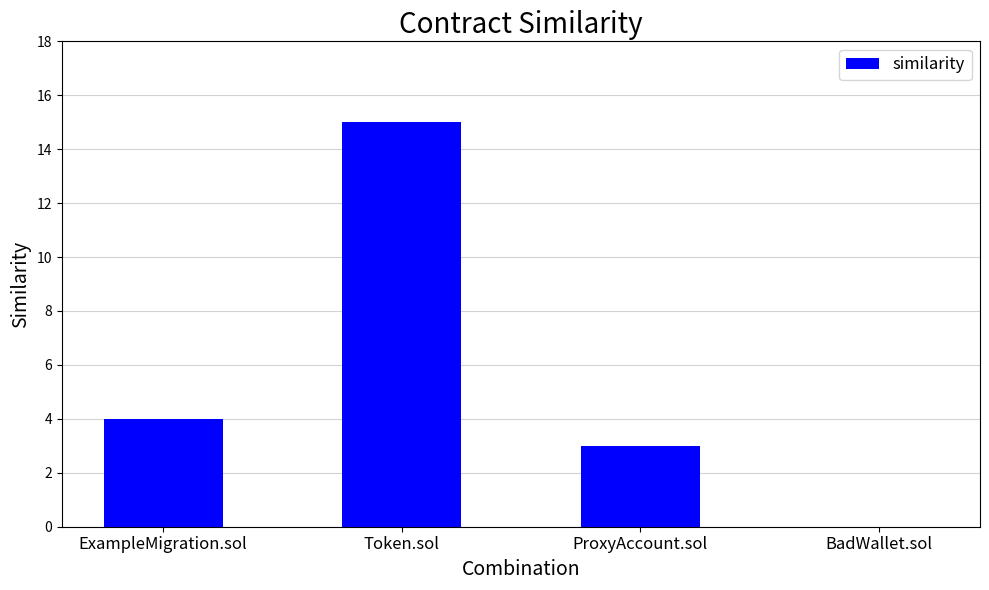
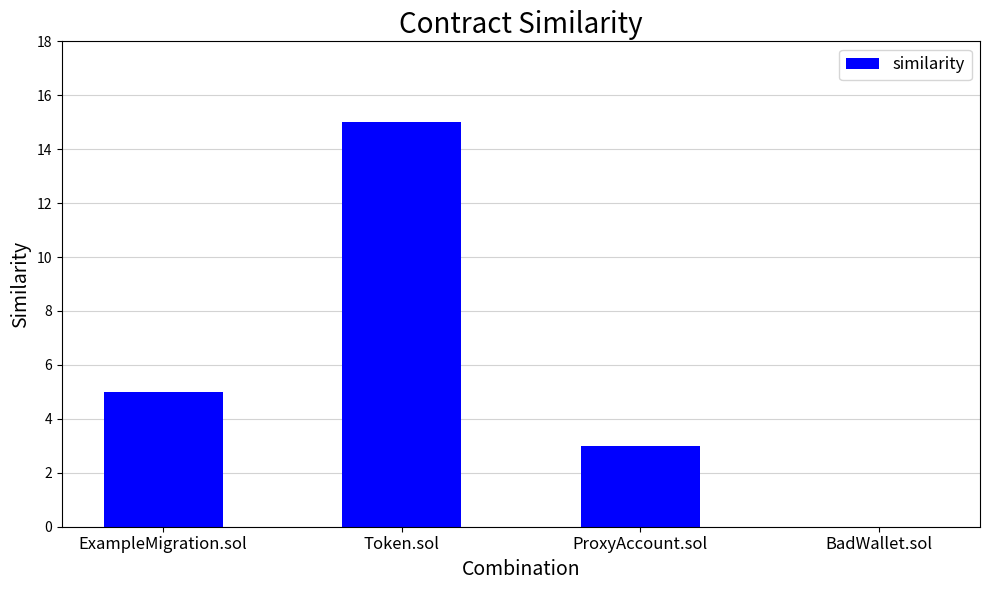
ExampleMigration.sol: 4 -> 5
